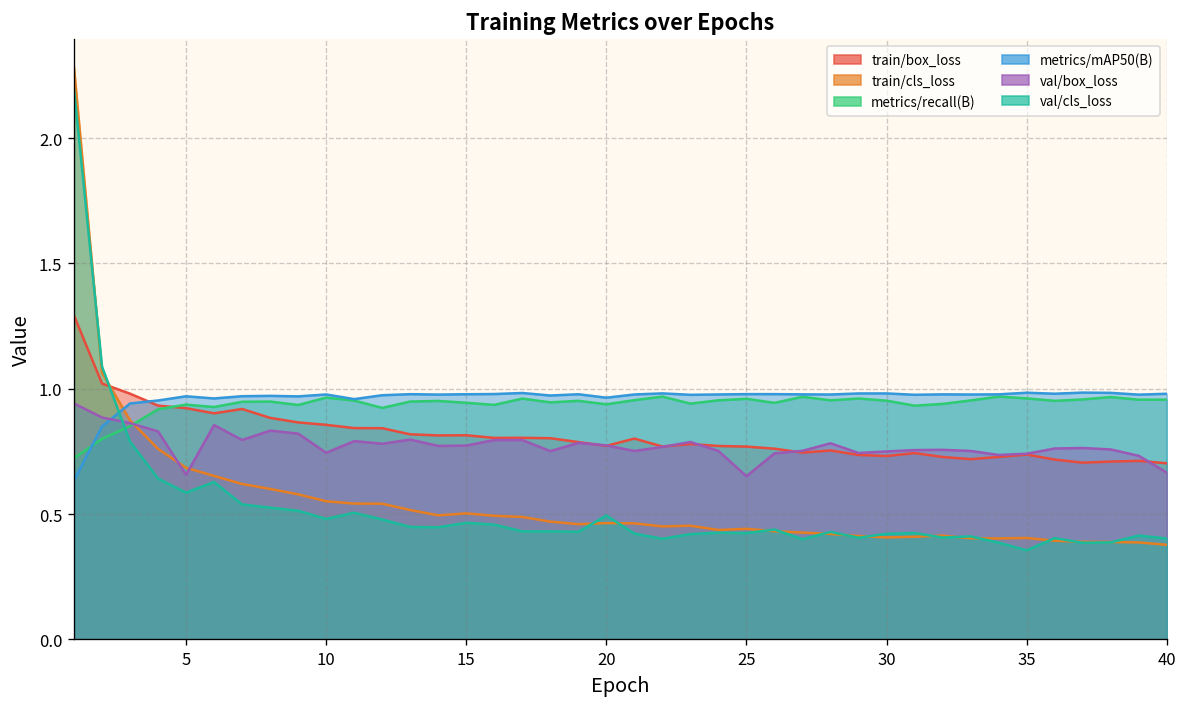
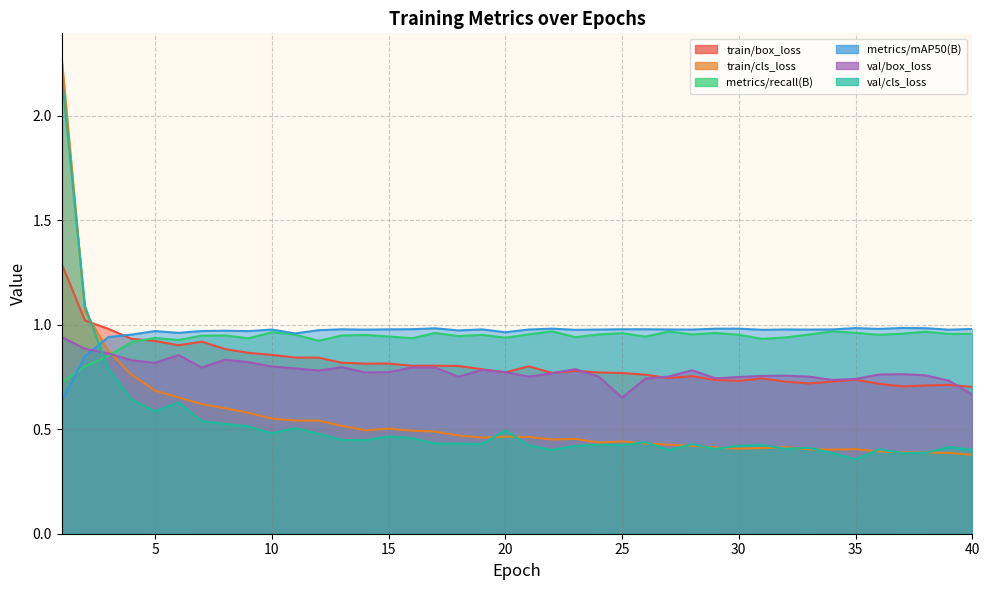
val/box_loss, 5: 0.66 -> 0.82
val/box_loss, 10: 0.74 -> 0.80
